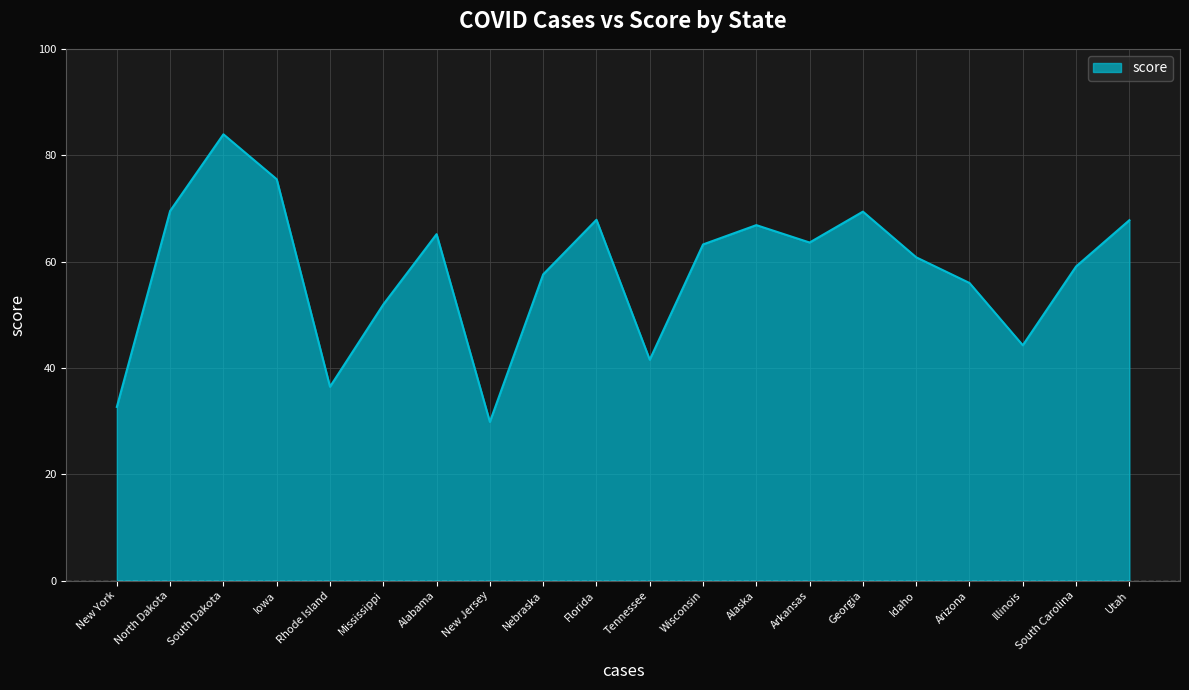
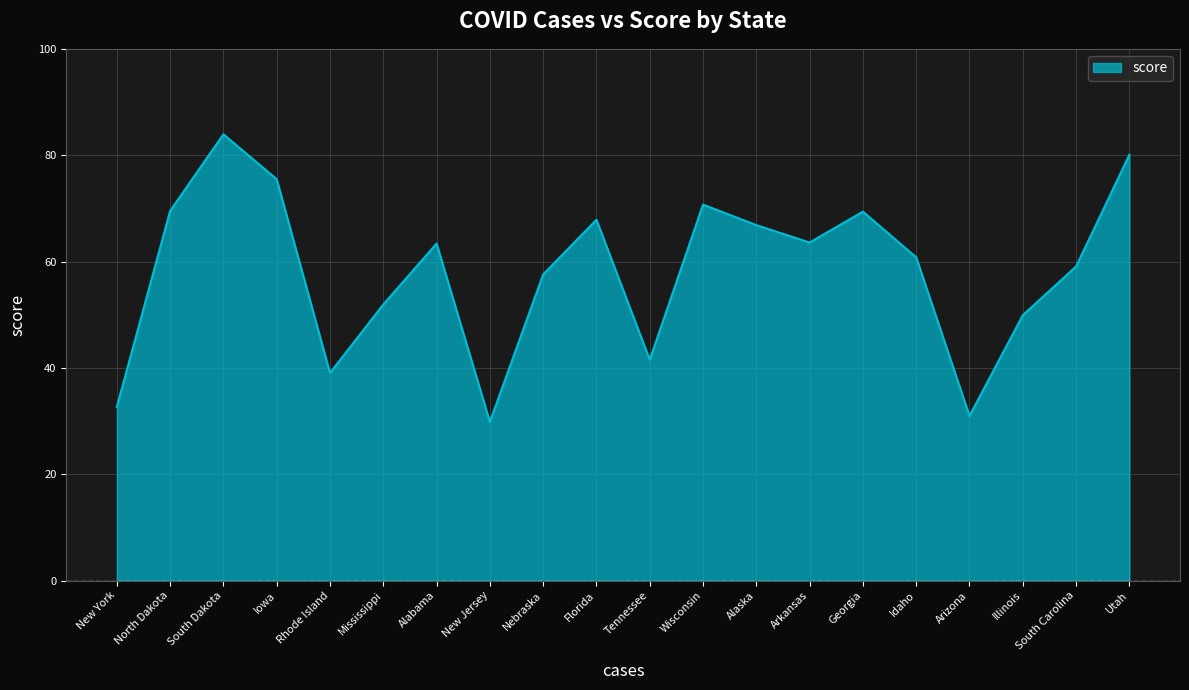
Rhode Island: 36 -> 39
Alabama: 65 -> 63
Wisconsin: 63 -> 71
Arizona: 56 -> 31
Illinois: 44 -> 50
Utah: 68 -> 80
